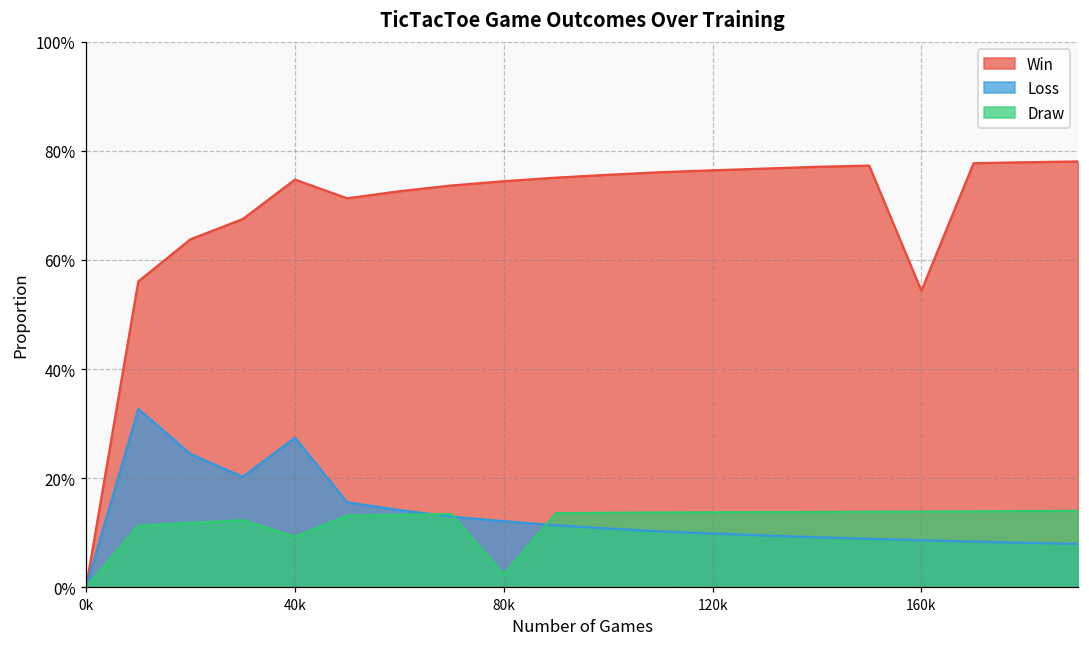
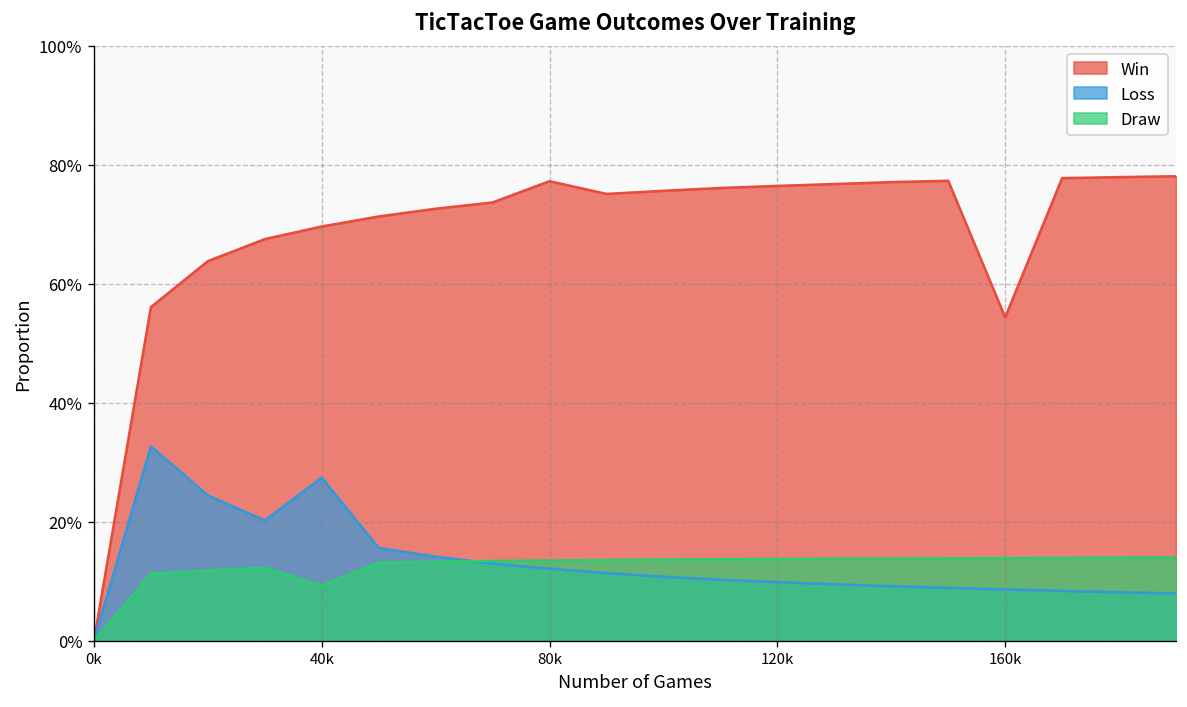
Win, 40k: 75% -> 70%
Win, 80k: 74% -> 77%
Draw, 80k: 2% -> 13%
